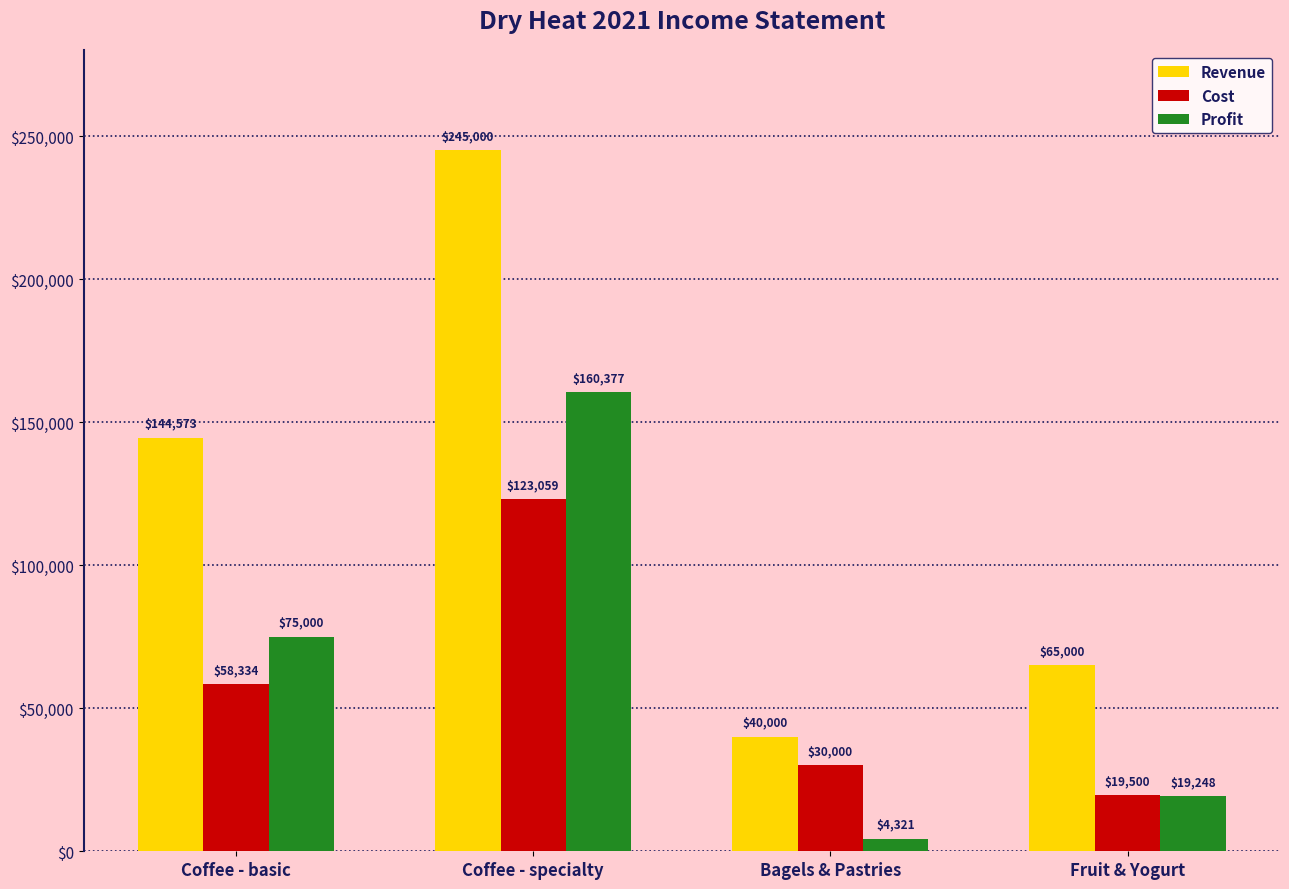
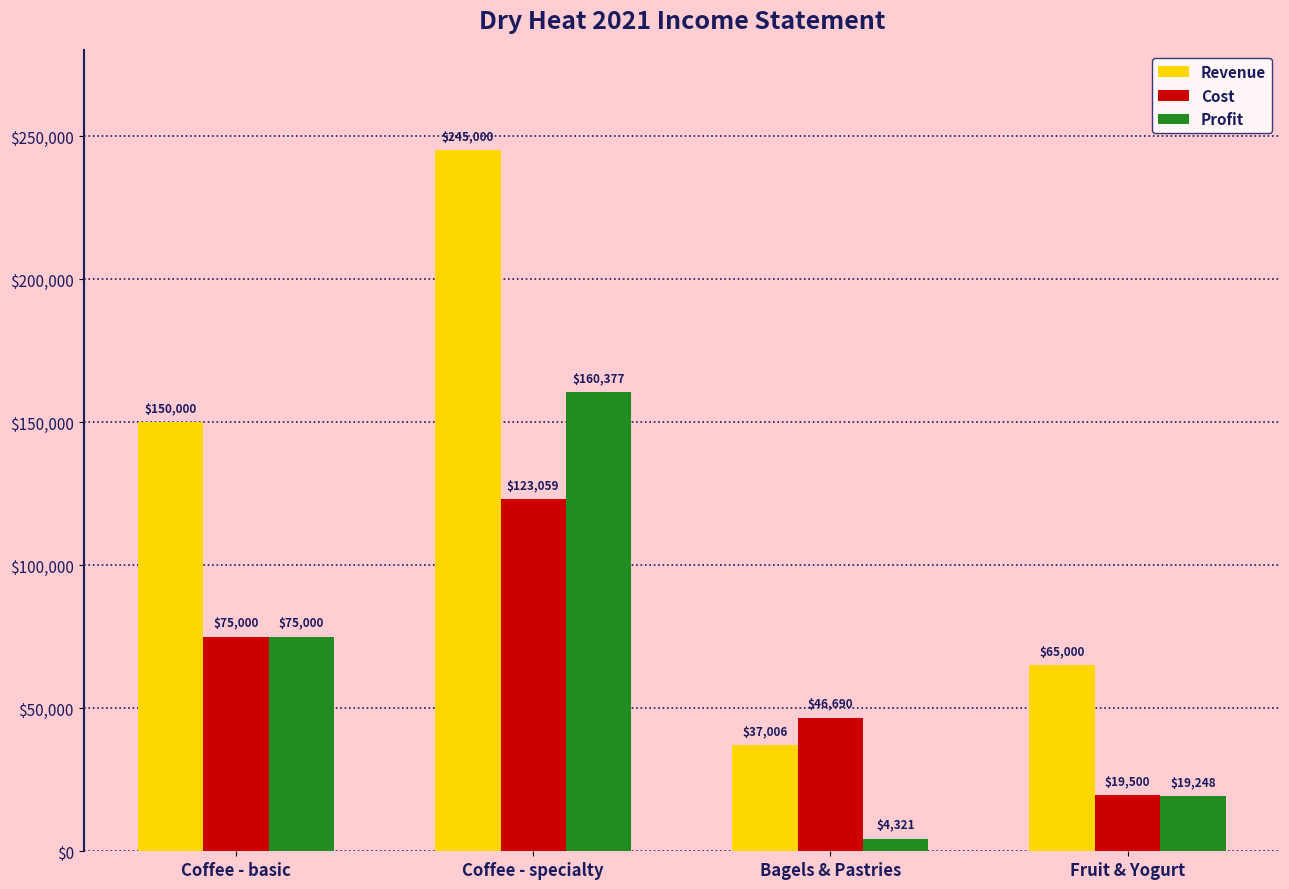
Revenue, Coffee - basic: $144,573 -> $150,000
Cost, Coffee - basic: $58,334 -> $75,000
Revenue, Bagels & Pastries: $40,000 -> $37,006
Cost, Bagels & Pastries: $30,000 -> $46,690
